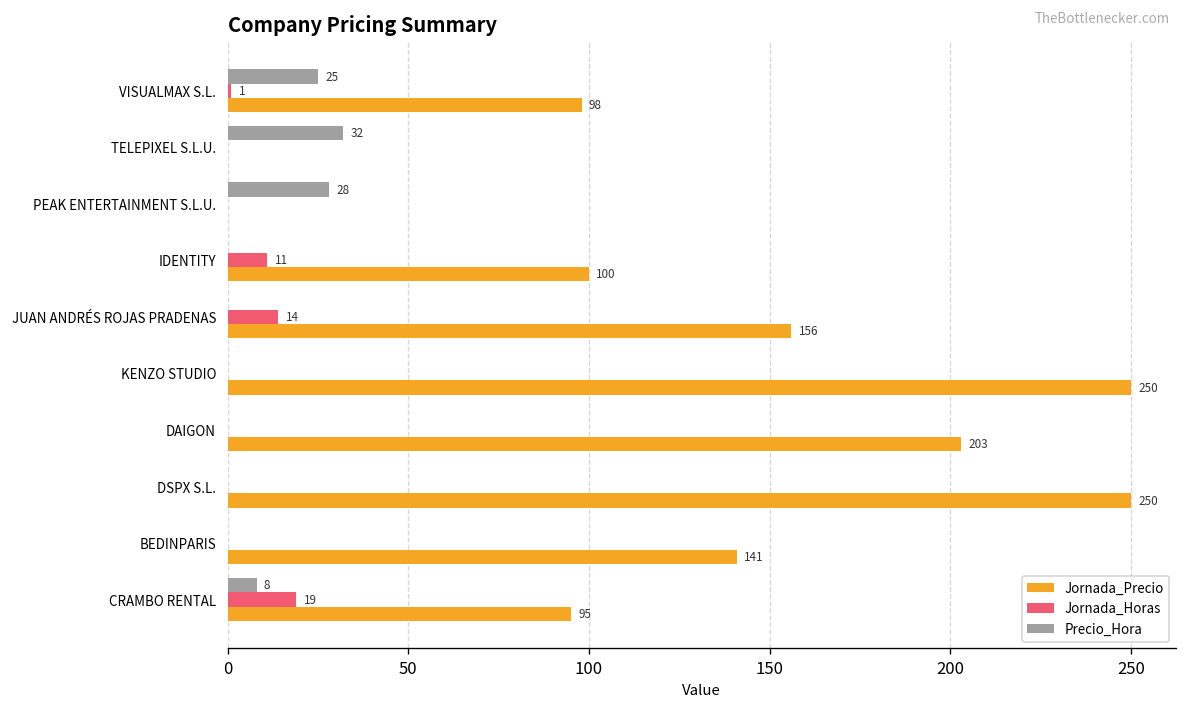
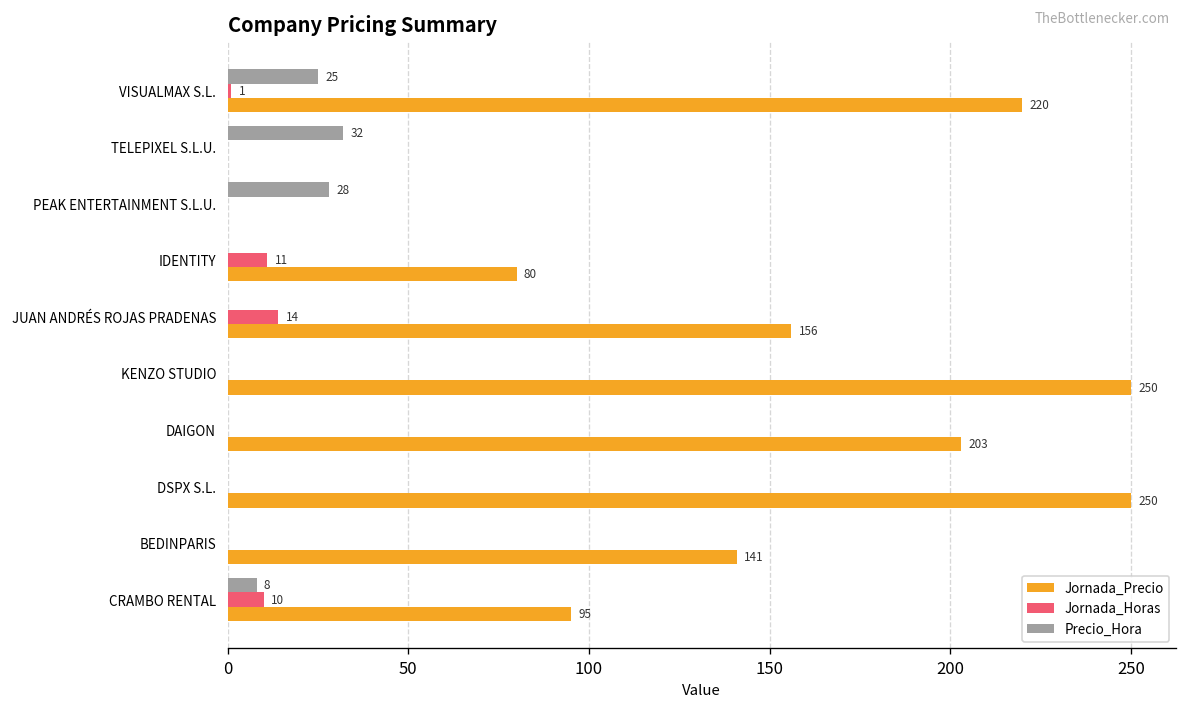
Jornada_Precio, VISUALMAX S.L.: 98 -> 220
Jornada_Precio, IDENTITY: 100 -> 80
Jornada_Horas, CRAMBO RENTAL: 19 -> 10
